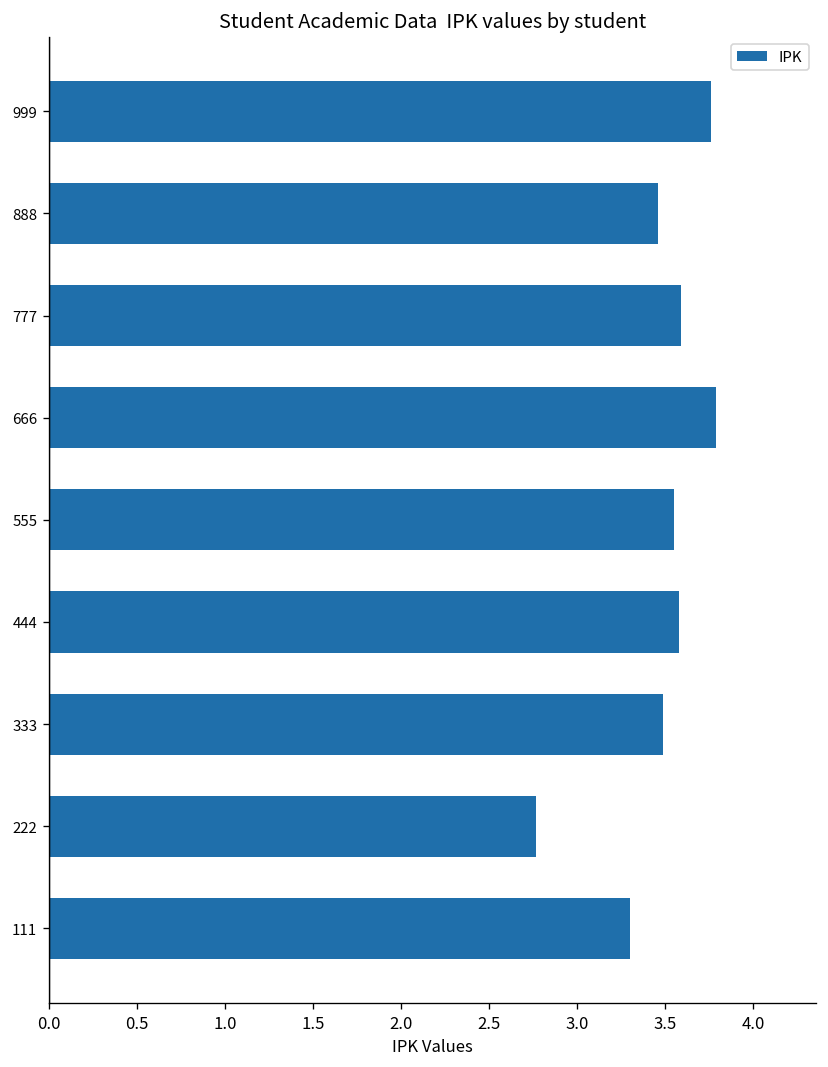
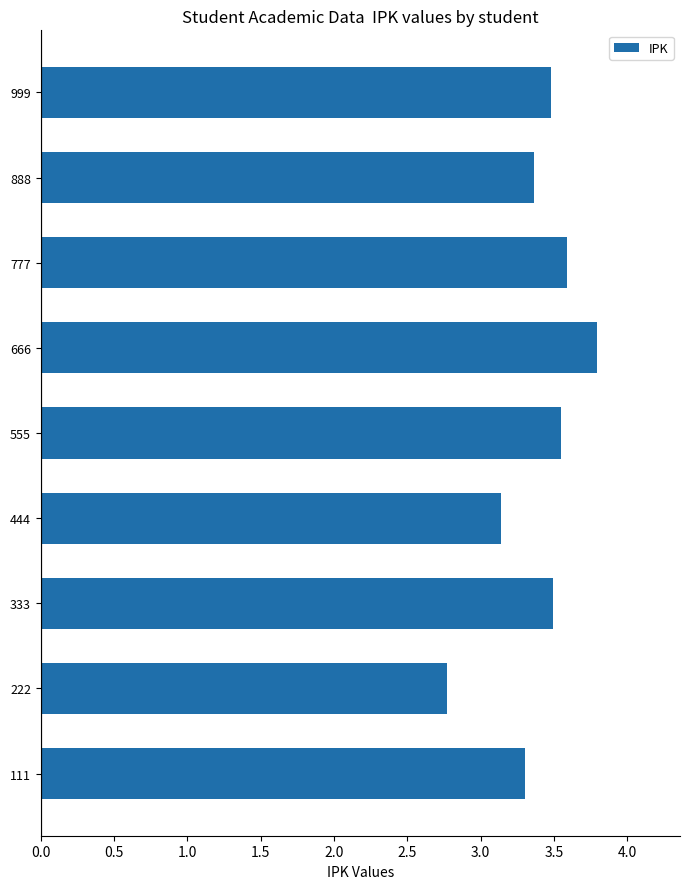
999: 3.76 -> 3.48
888: 3.46 -> 3.36
444: 3.58 -> 3.14
